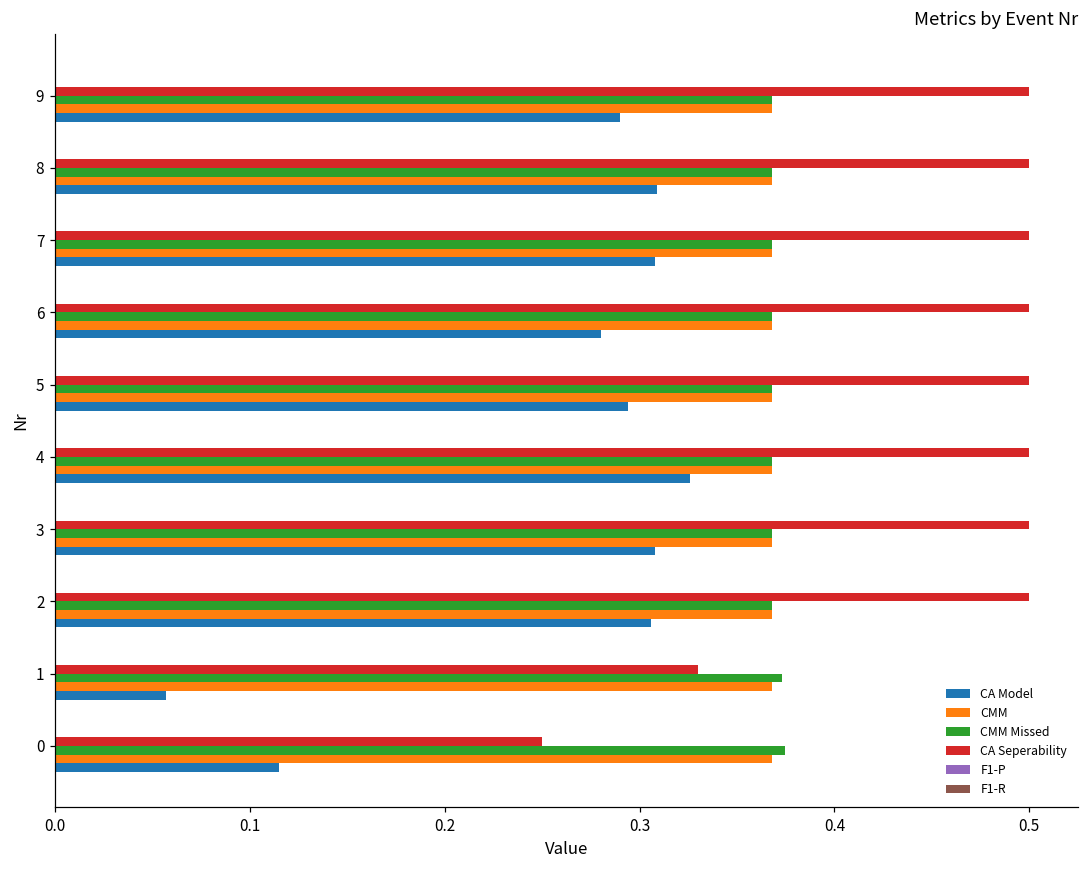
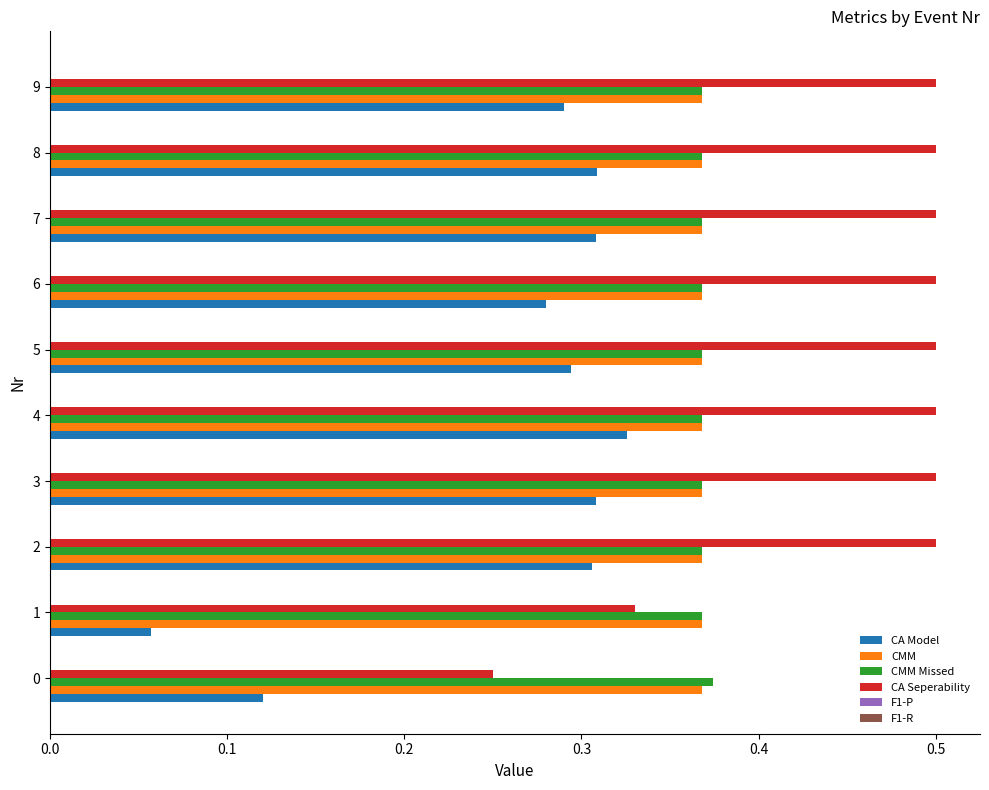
CMM Missed, 1: 0.373 -> 0.368
CA Model, 0: 0.115 -> 0.120
